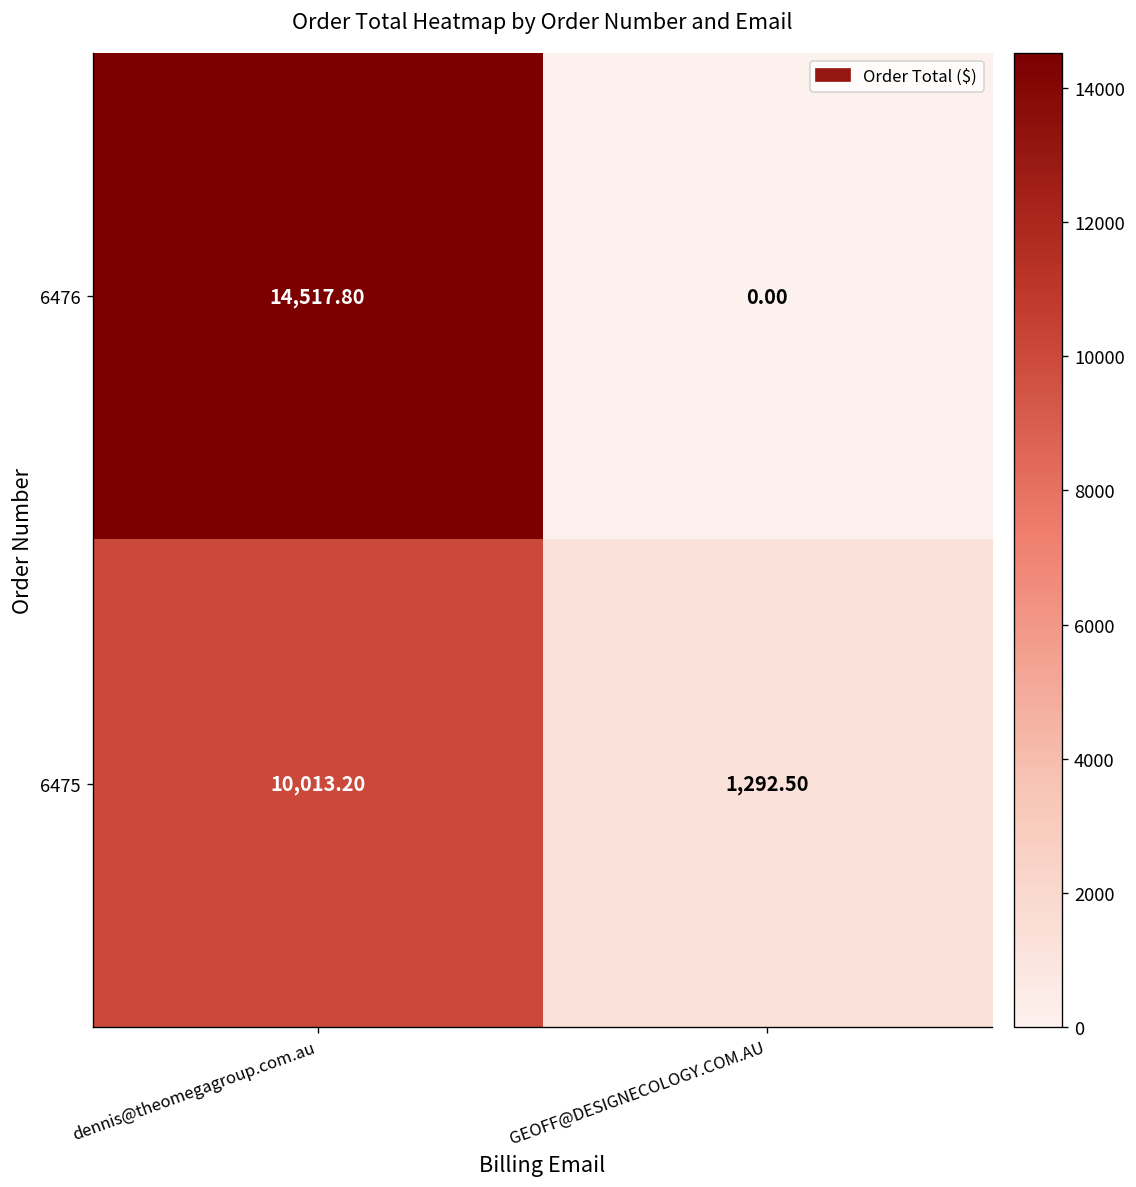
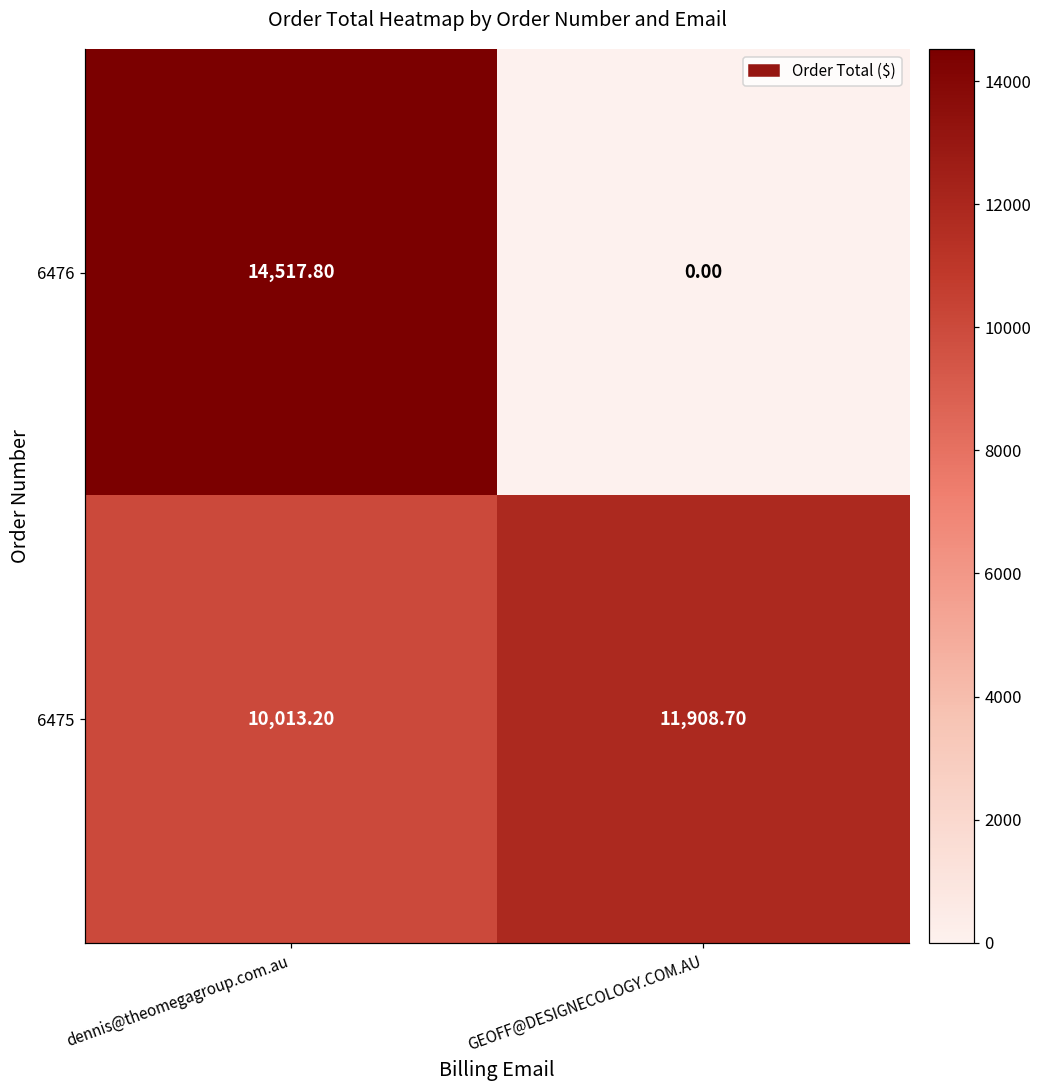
6475, GEOFF@DESIGNECOLOGY.COM.AU: 1,292.50 -> 11,908.70
